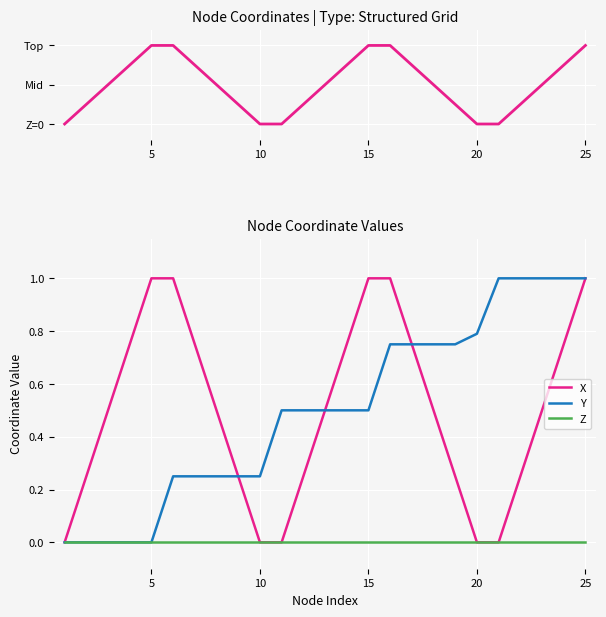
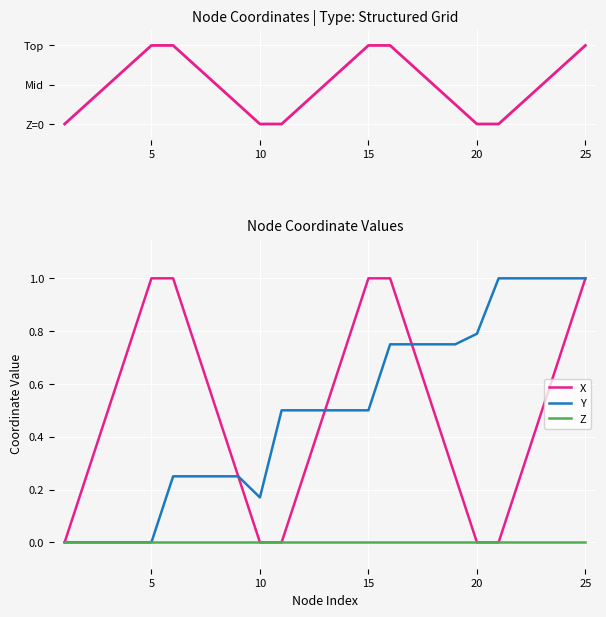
Node Coordinate Values, Y, 10: 0.25 -> 0.17
